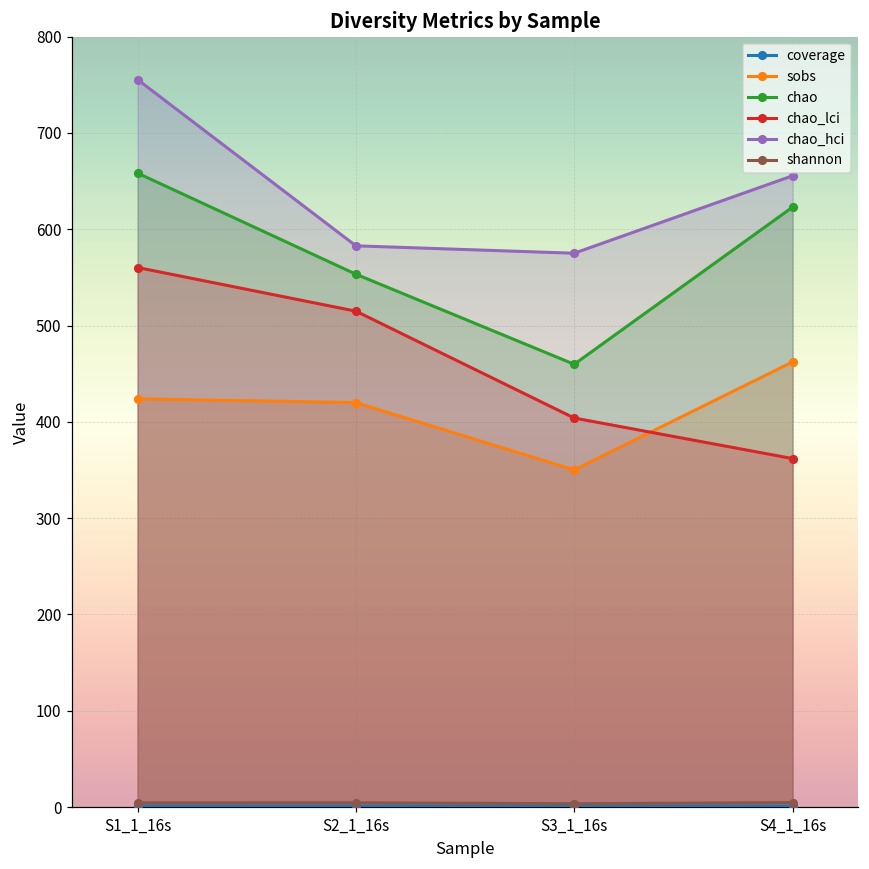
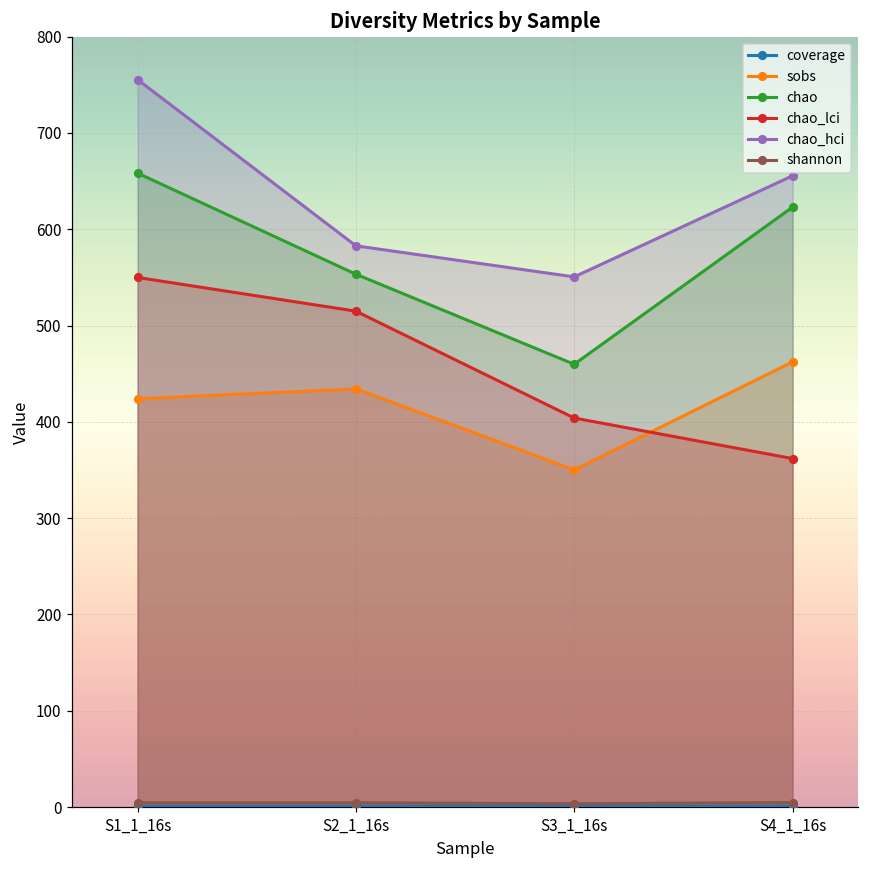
chao_lci, S1_1_16s: 560 -> 550
sobs, S2_1_16s: 420 -> 430
chao_hci, S3_1_16s: 580 -> 550
